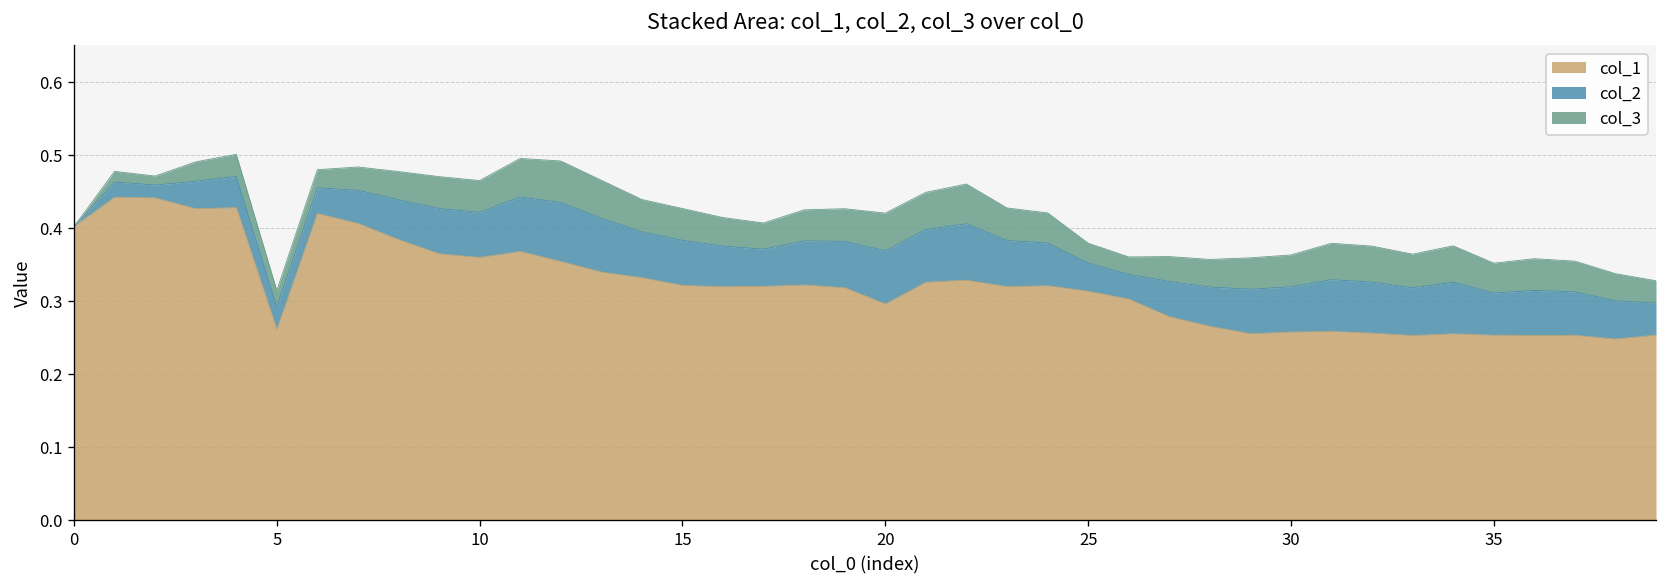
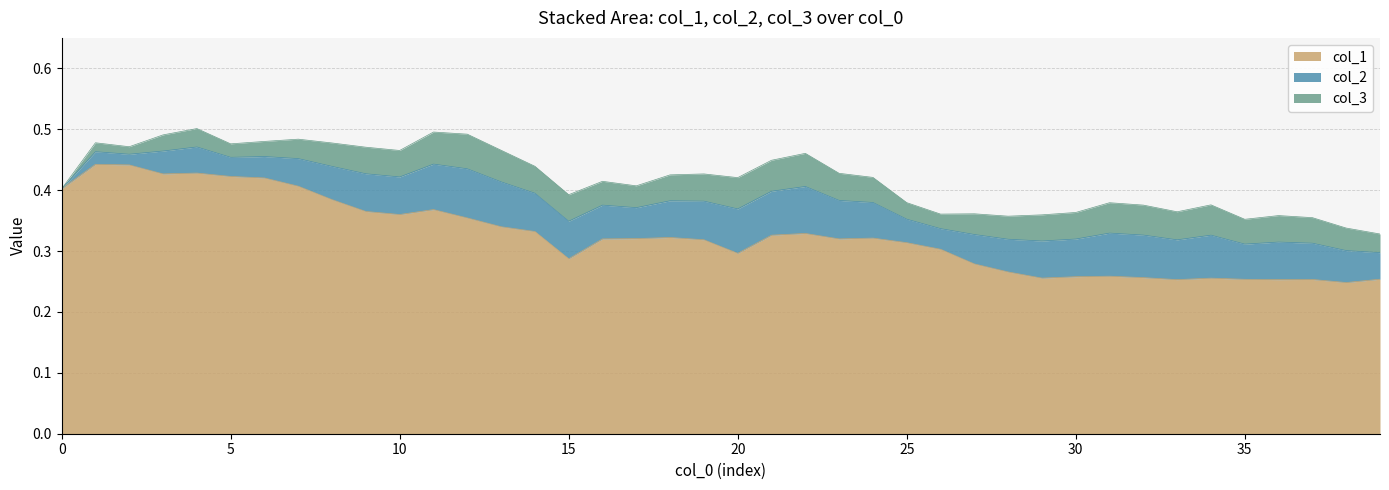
col_1, 5: 0.26 -> 0.42
col_1, 15: 0.32 -> 0.29
